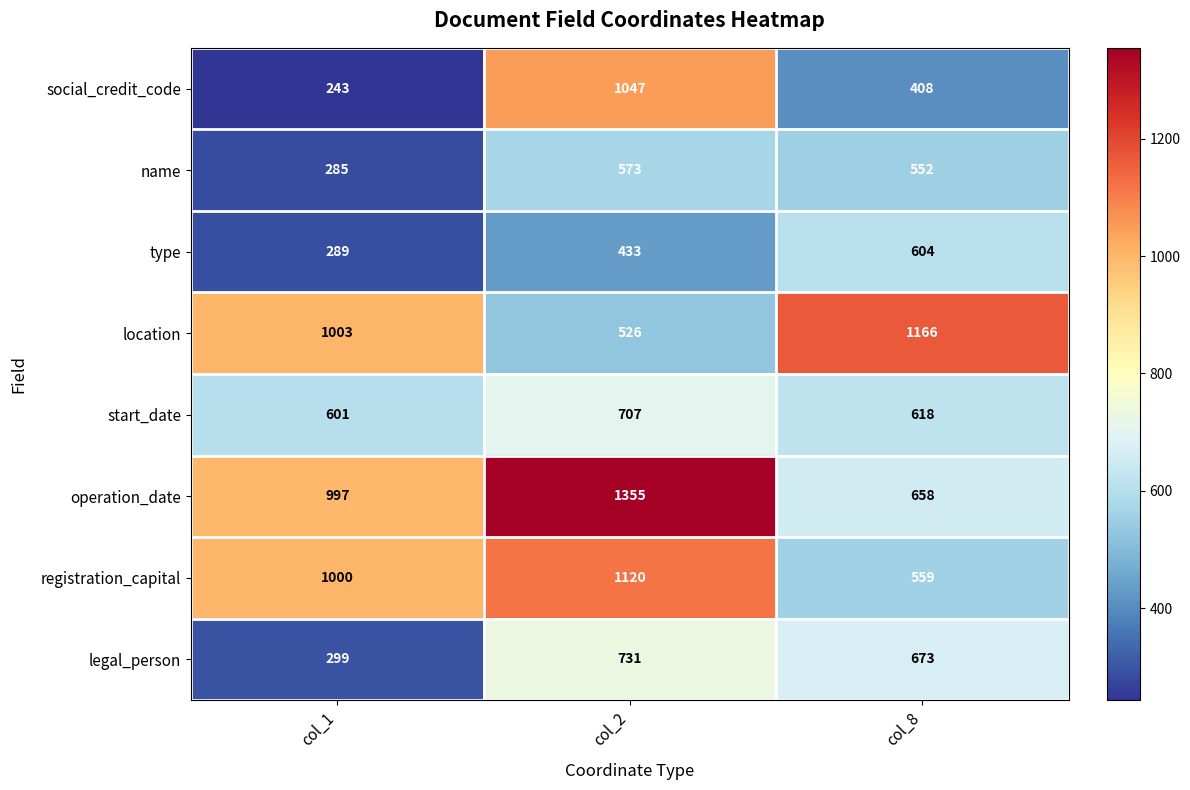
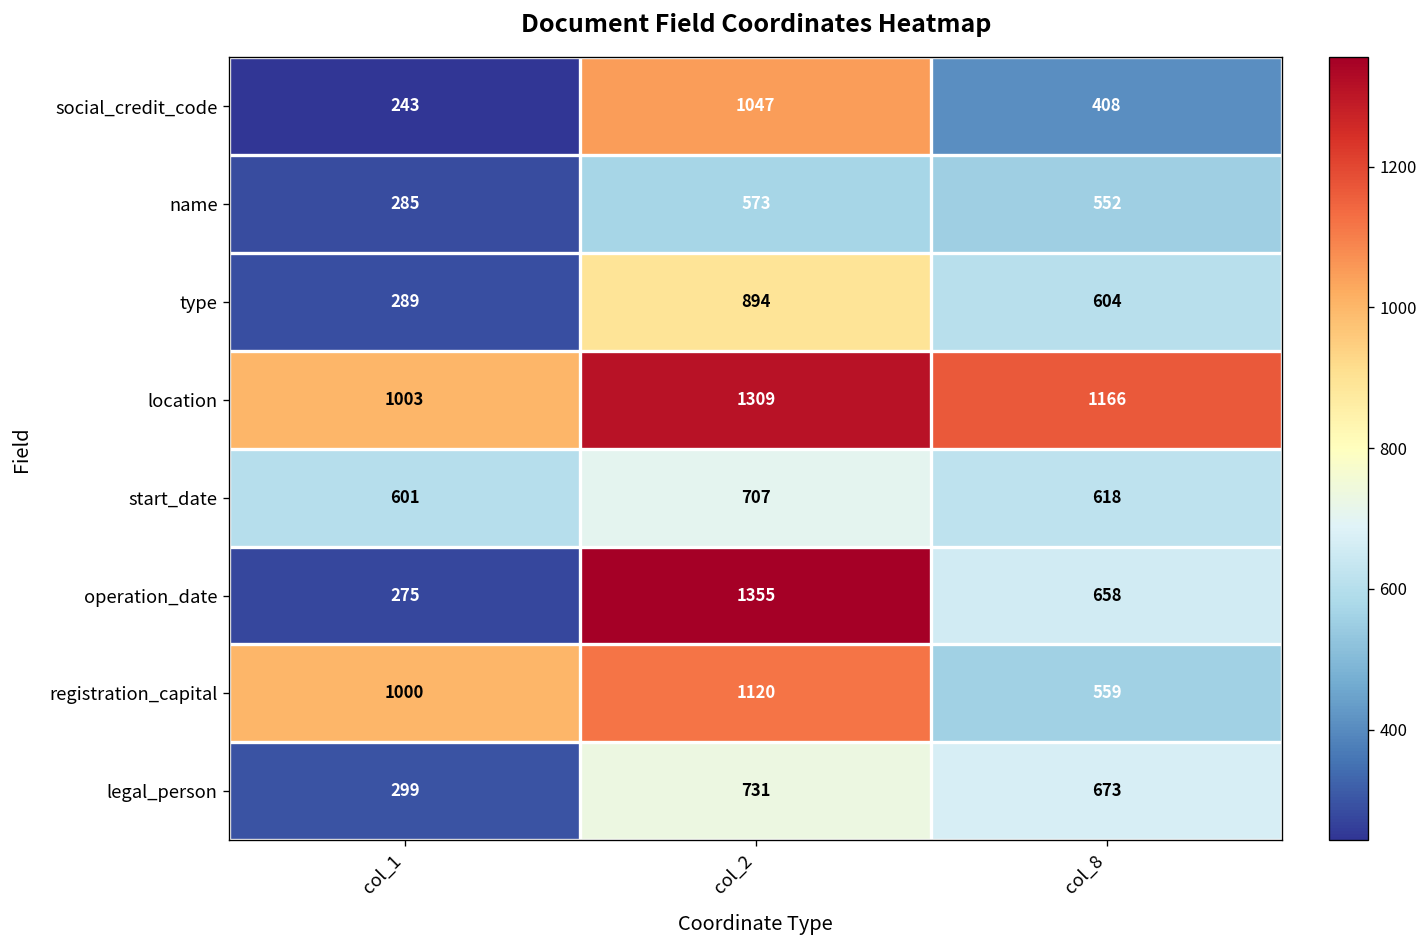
type, col_2: 433 -> 894
location, col_2: 526 -> 1309
operation_date, col_1: 997 -> 275
